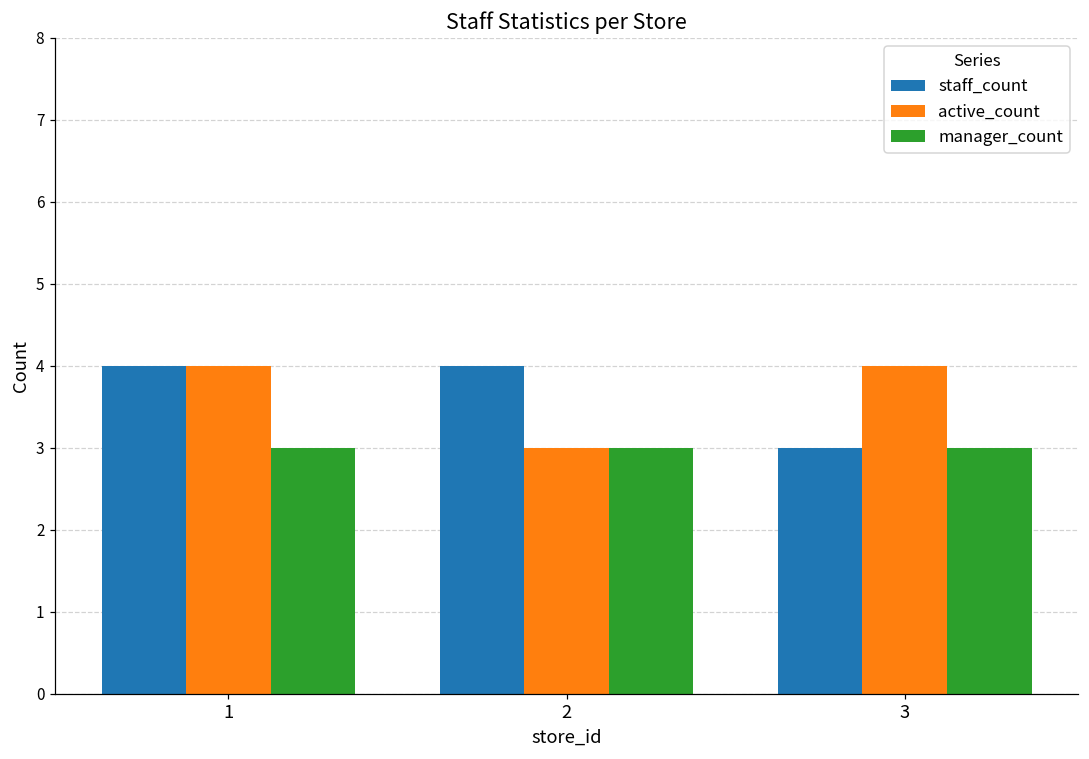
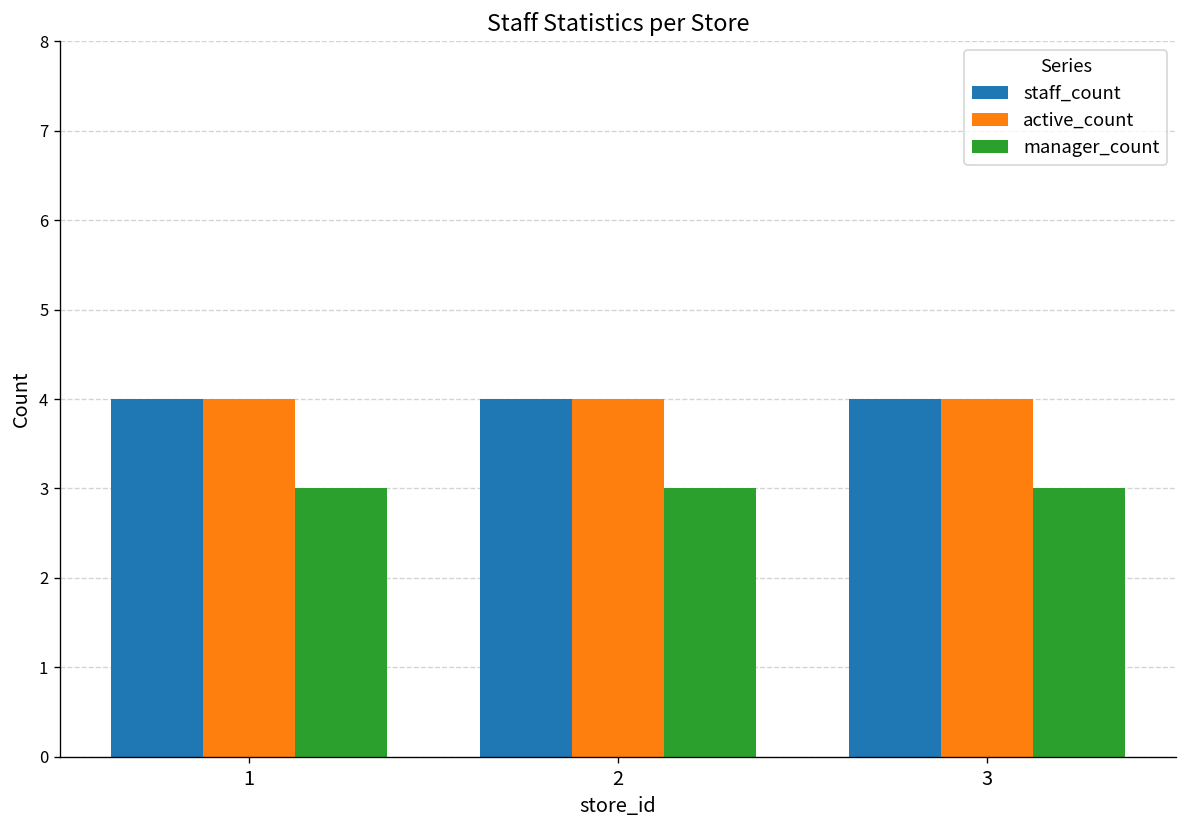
active_count, 2: 3 -> 4
staff_count, 3: 3 -> 4
